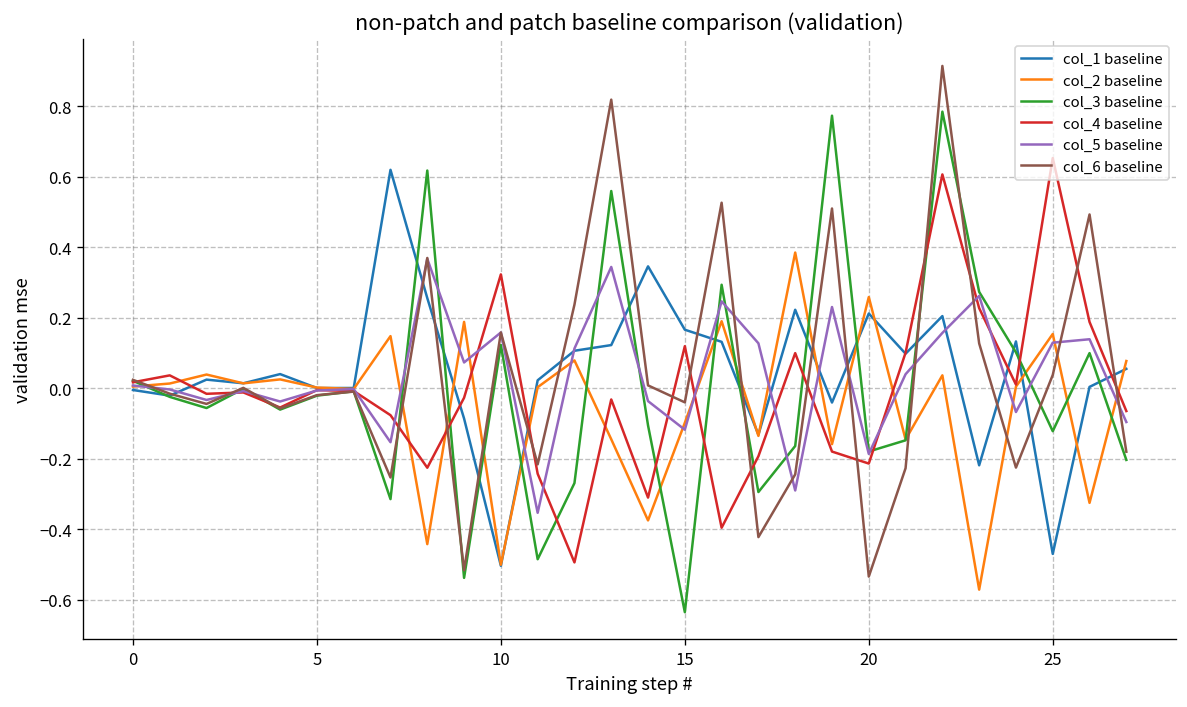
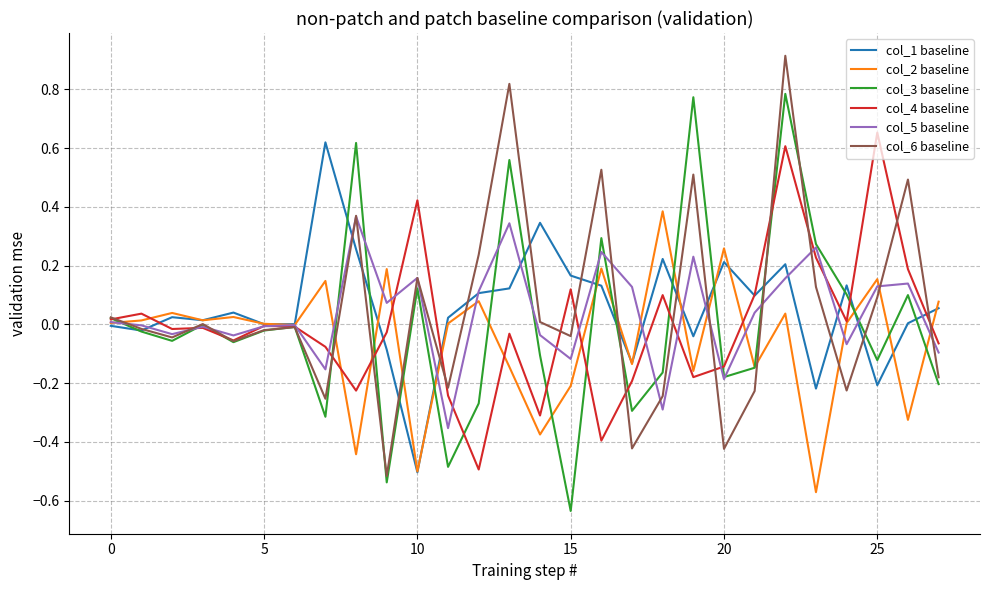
col_4 baseline, 10: 0.32 -> 0.42
col_2 baseline, 15: -0.10 -> -0.21
col_4 baseline, 20: -0.21 -> -0.14
col_6 baseline, 20: -0.53 -> -0.42
col_1 baseline, 25: -0.47 -> -0.21
col_6 baseline, 25: 0.04 -> 0.09
